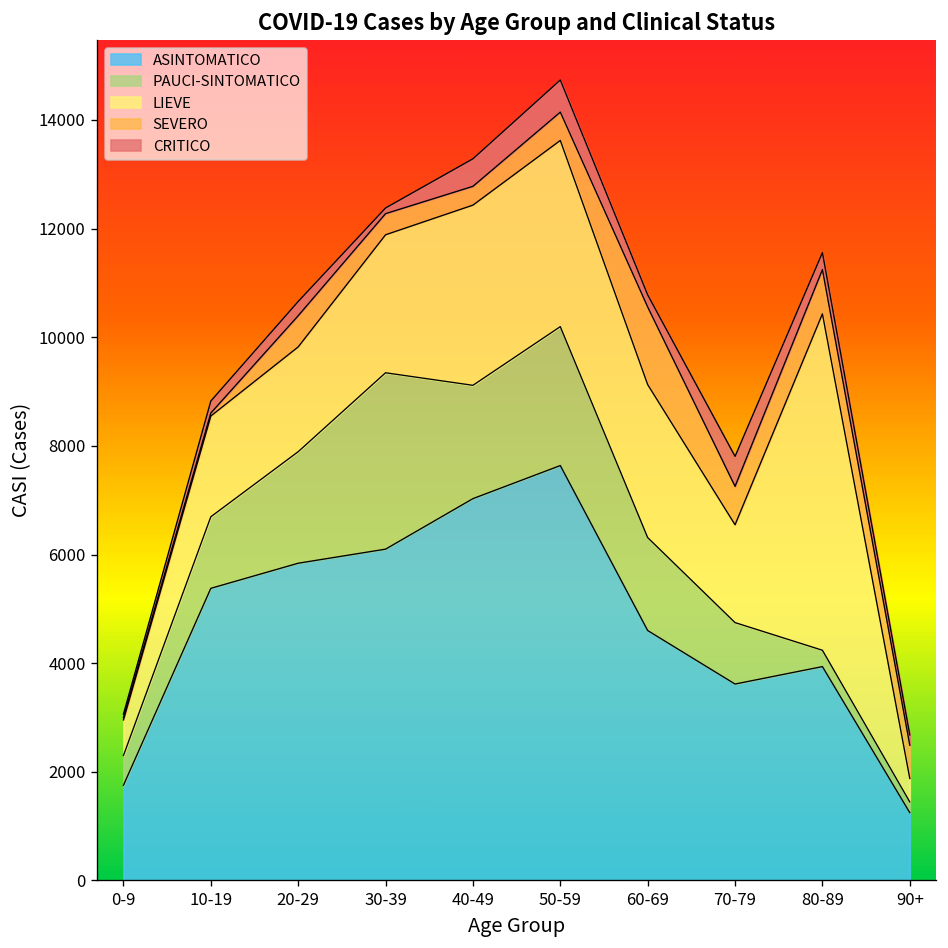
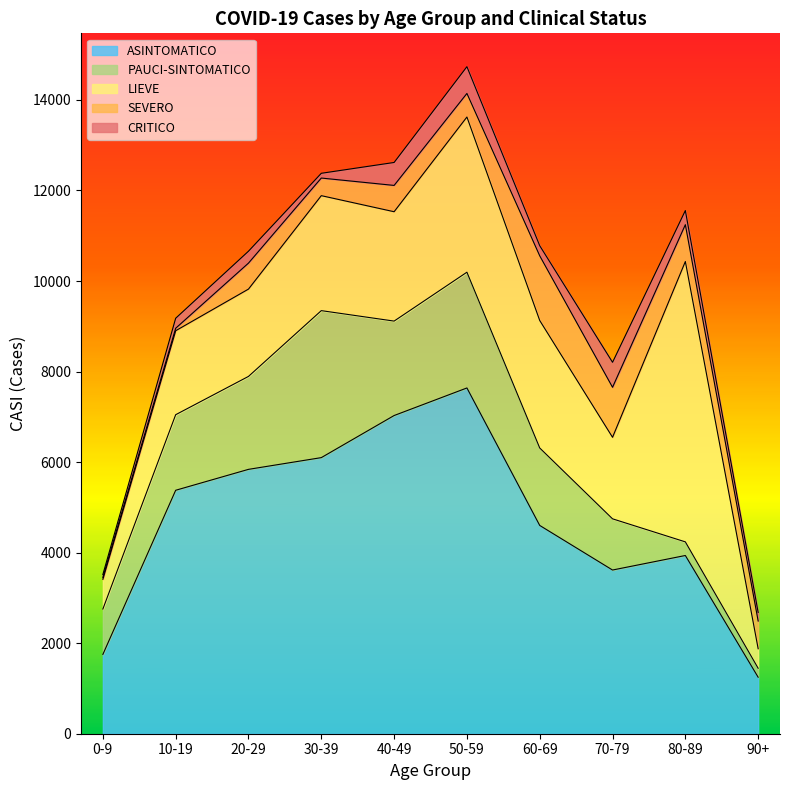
PAUCI-SINTOMATICO, 0-9: 500 -> 1000
PAUCI-SINTOMATICO, 10-19: 1300 -> 1700
LIEVE, 40-49: 3300 -> 2400
SEVERO, 40-49: 300 -> 600
SEVERO, 70-79: 700 -> 1100
